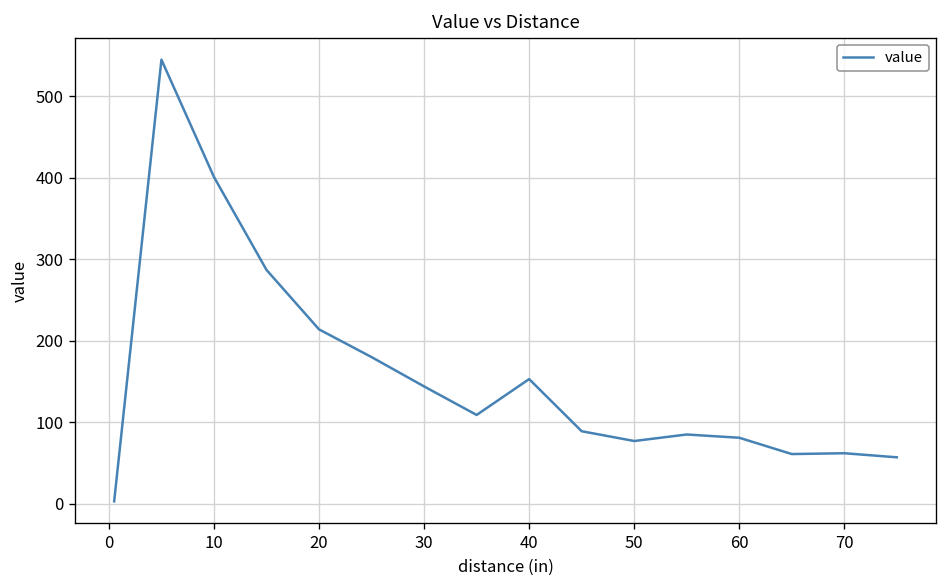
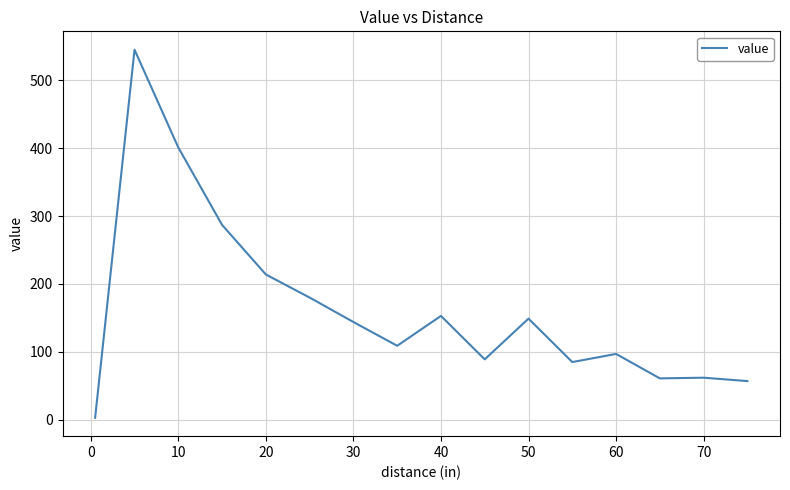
50: 80 -> 150
60: 80 -> 100
